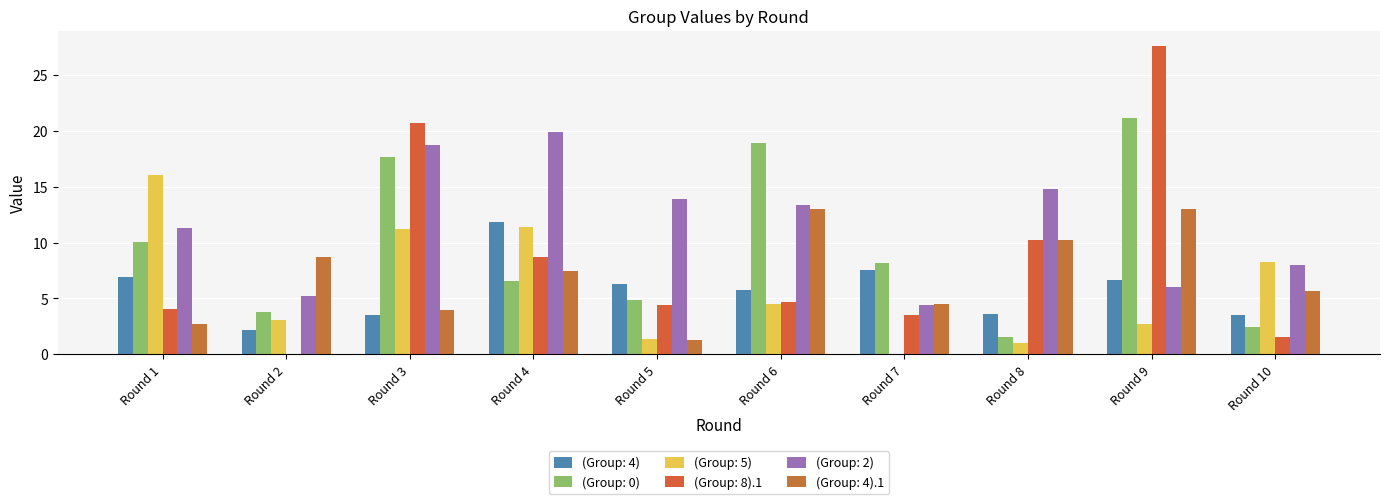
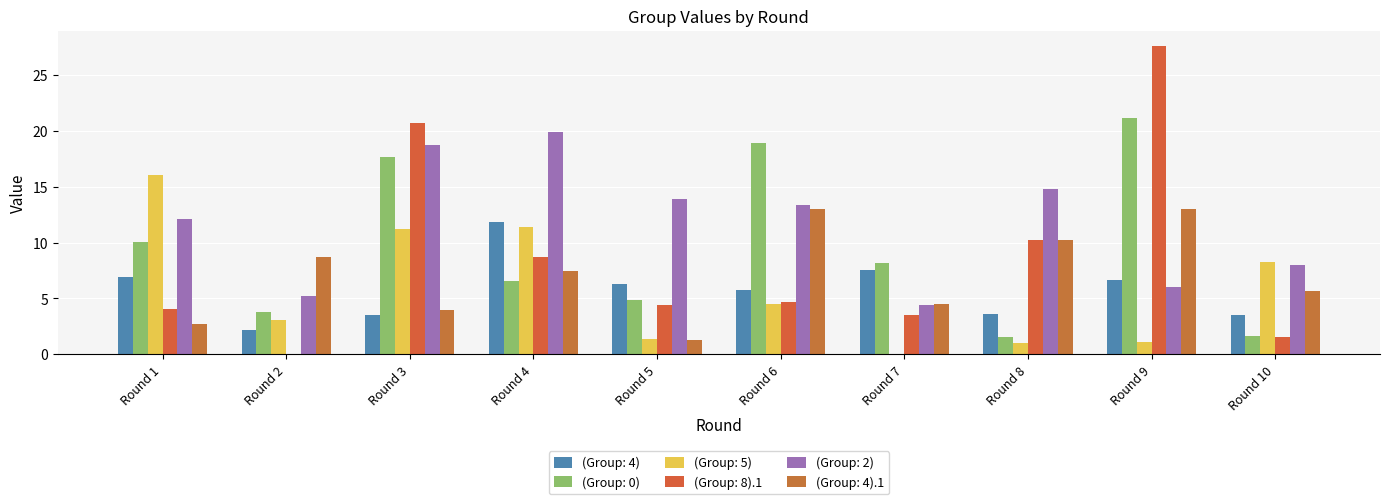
(Group: 2), Round 1: 11.3 -> 12.1
(Group: 5), Round 9: 2.7 -> 1.1
(Group: 0), Round 10: 2.4 -> 1.6
